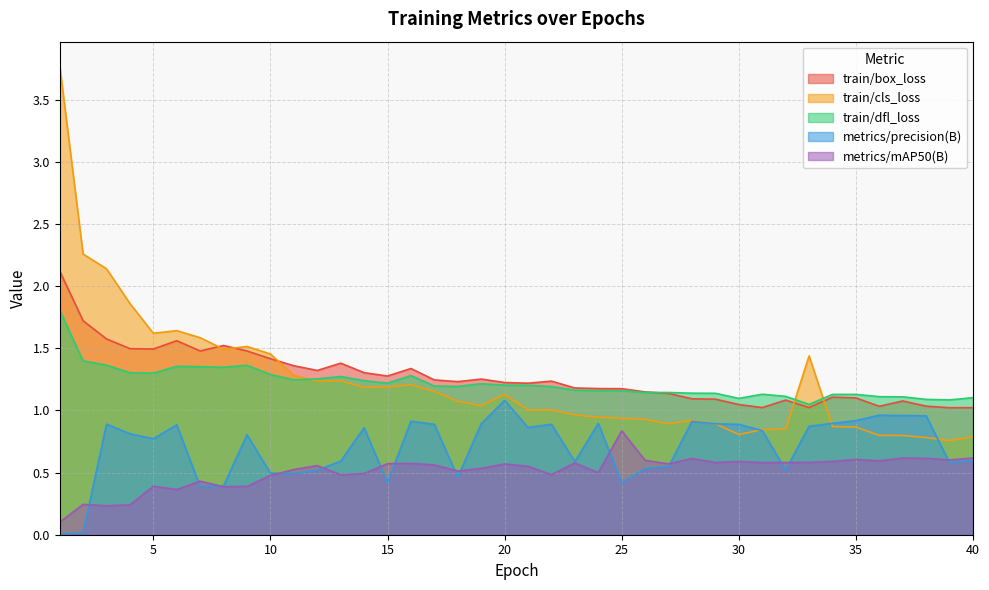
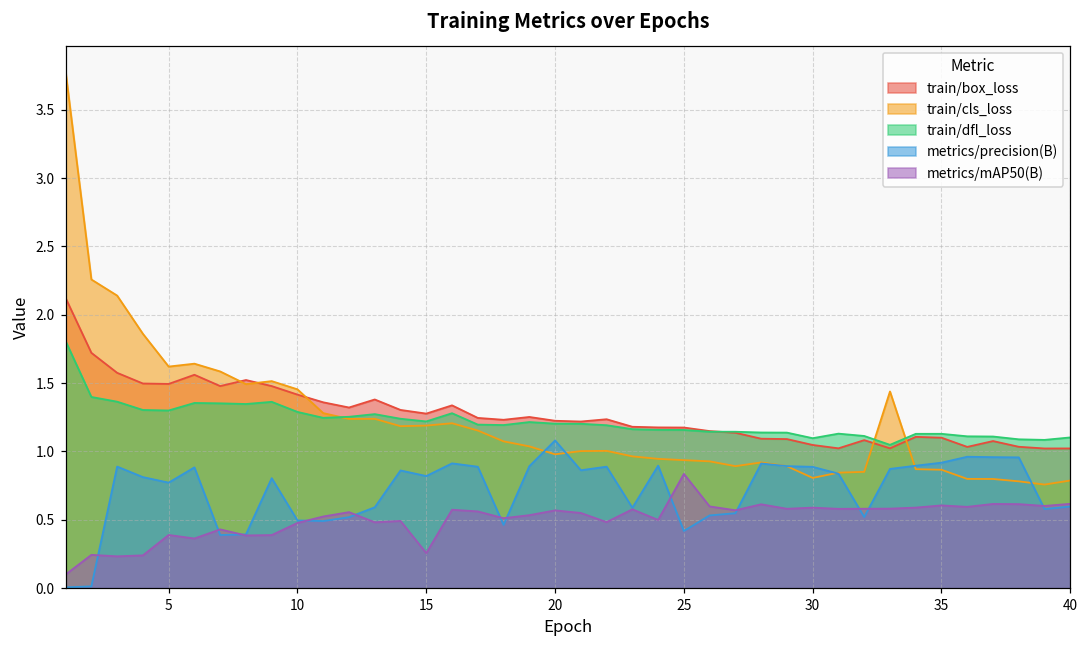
metrics/precision(B), 15: 0.42 -> 0.82
metrics/mAP50(B), 15: 0.57 -> 0.26
train/cls_loss, 20: 1.13 -> 0.98
